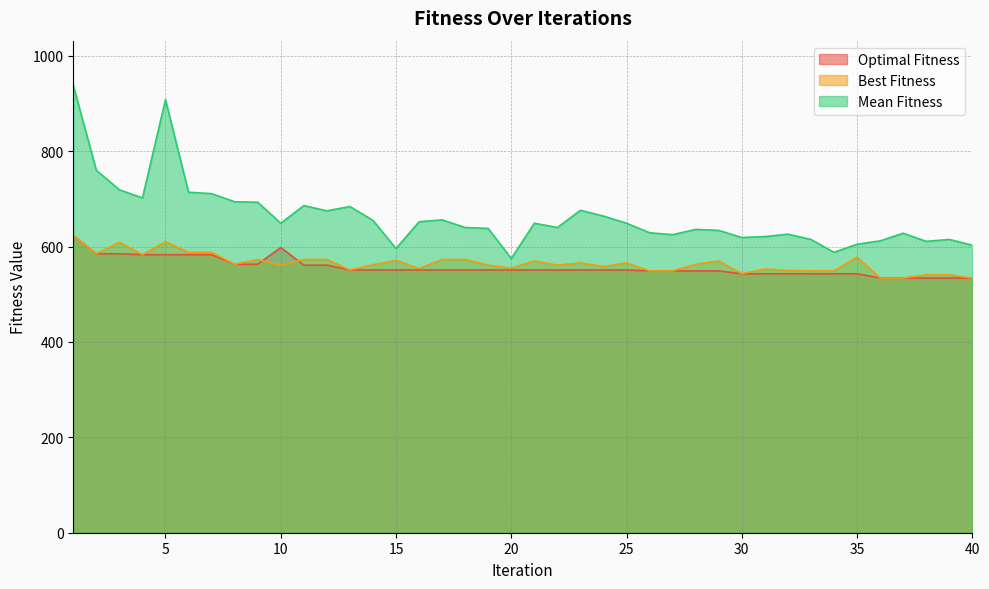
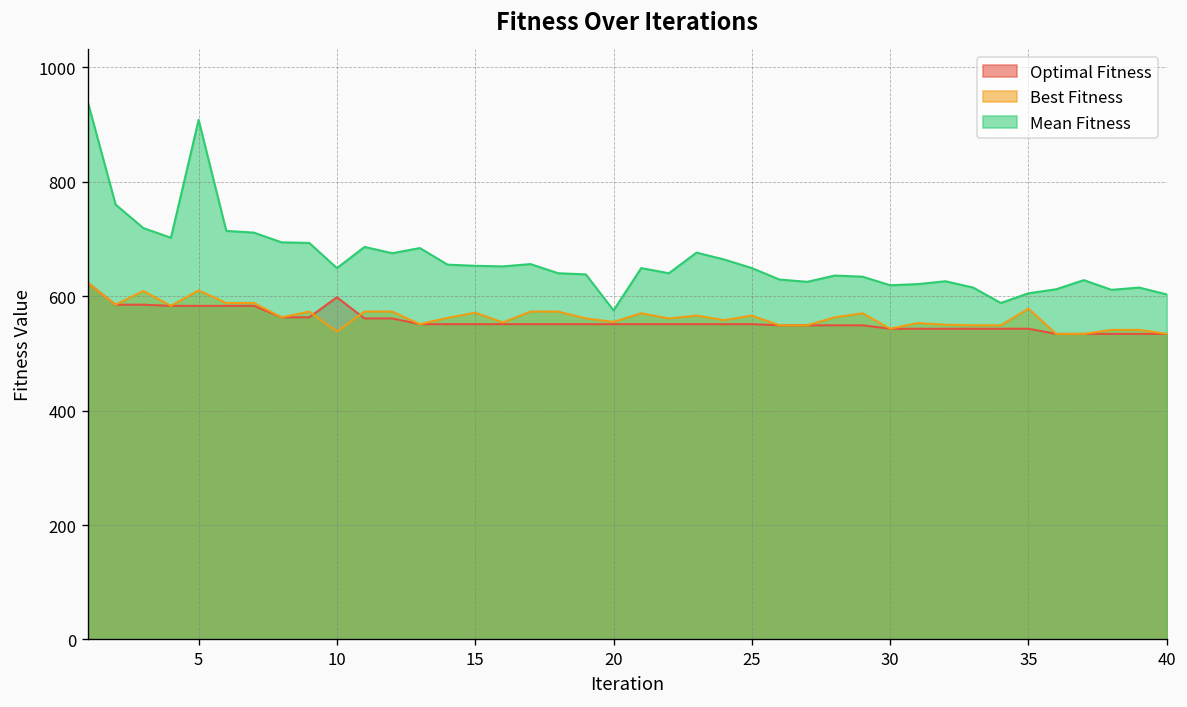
Best Fitness, 10: 560 -> 540
Mean Fitness, 15: 600 -> 650
